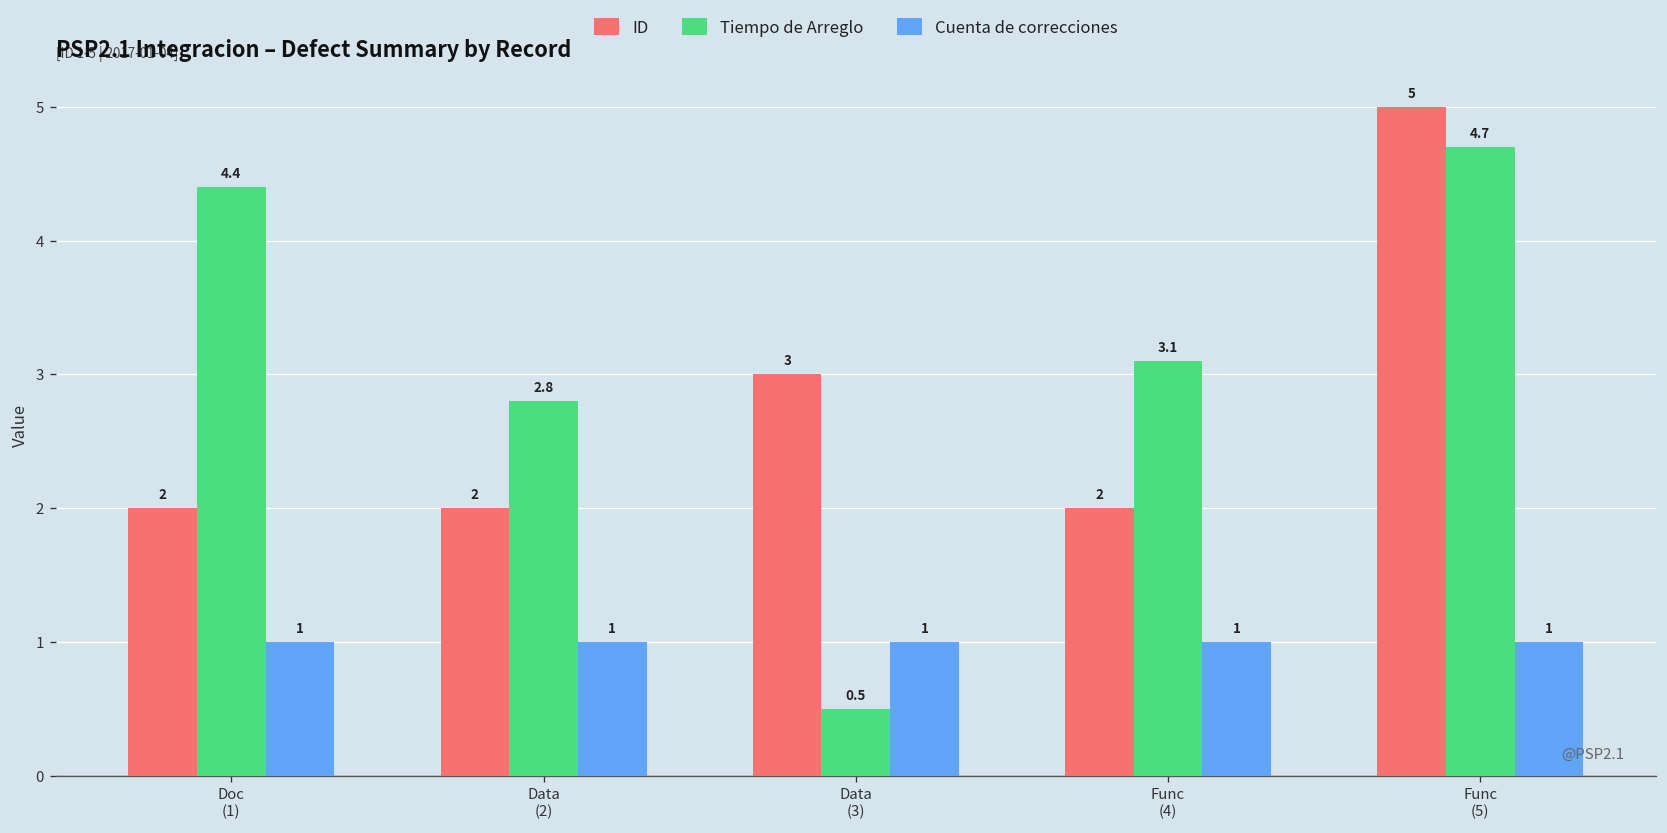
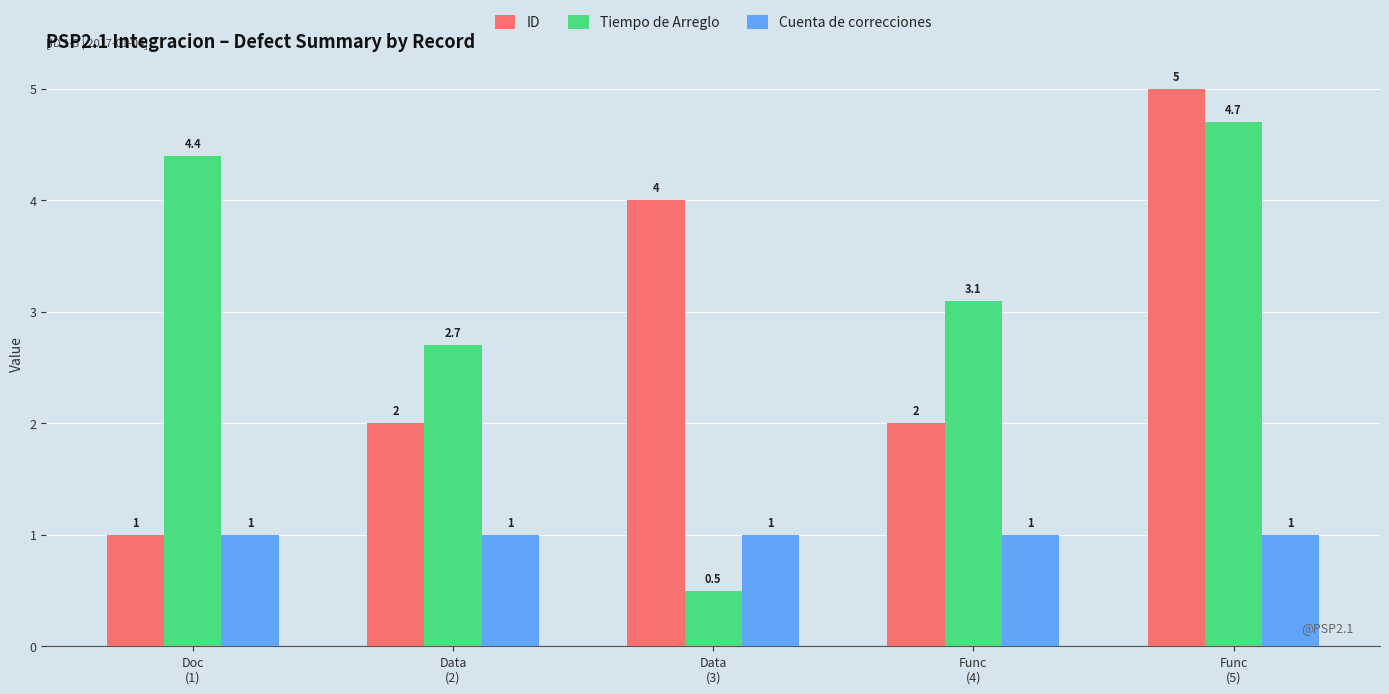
ID, Doc (1): 2 -> 1
Tiempo de Arreglo, Data (2): 2.8 -> 2.7
ID, Data (3): 3 -> 4
